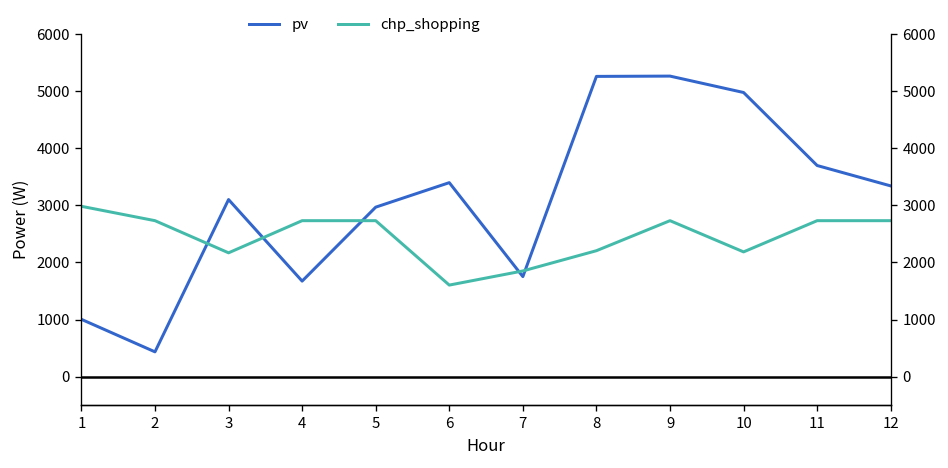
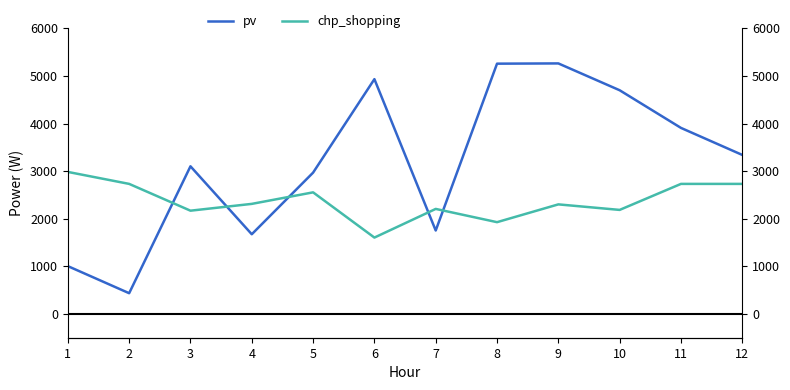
chp_shopping, 4: 2700 -> 2300
chp_shopping, 5: 2700 -> 2600
pv, 6: 3400 -> 4900
chp_shopping, 7: 1900 -> 2200
chp_shopping, 8: 2200 -> 1900
chp_shopping, 9: 2700 -> 2300
pv, 10: 5000 -> 4700
pv, 11: 3700 -> 3900
